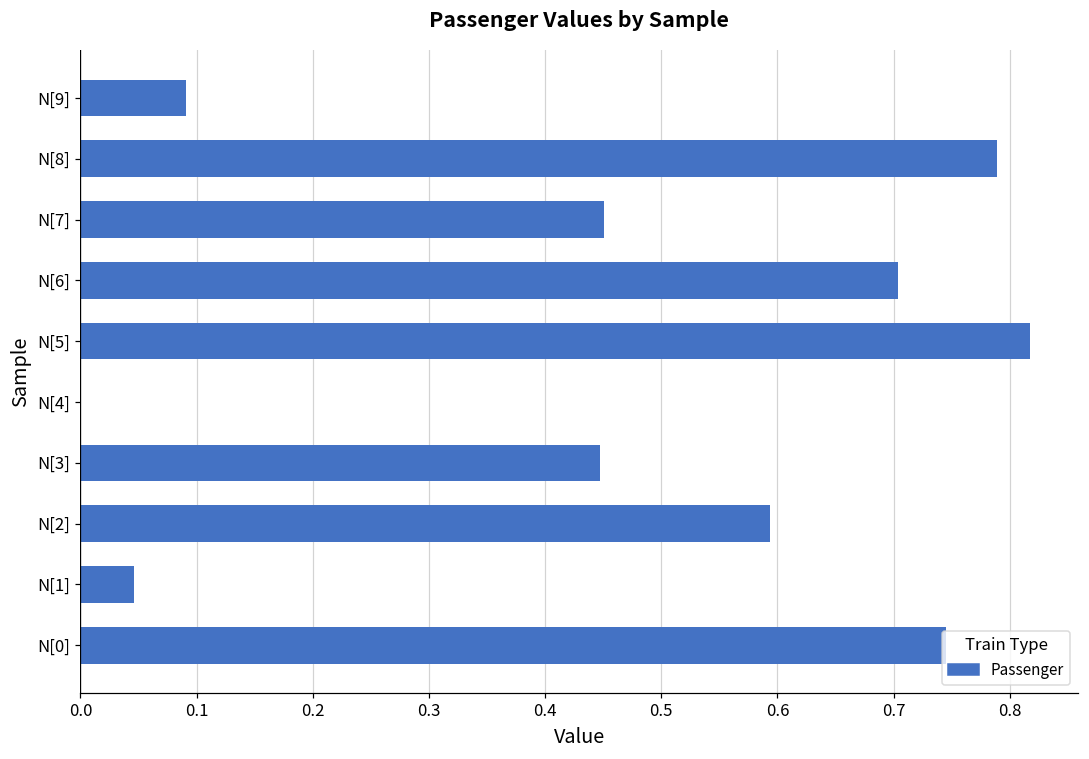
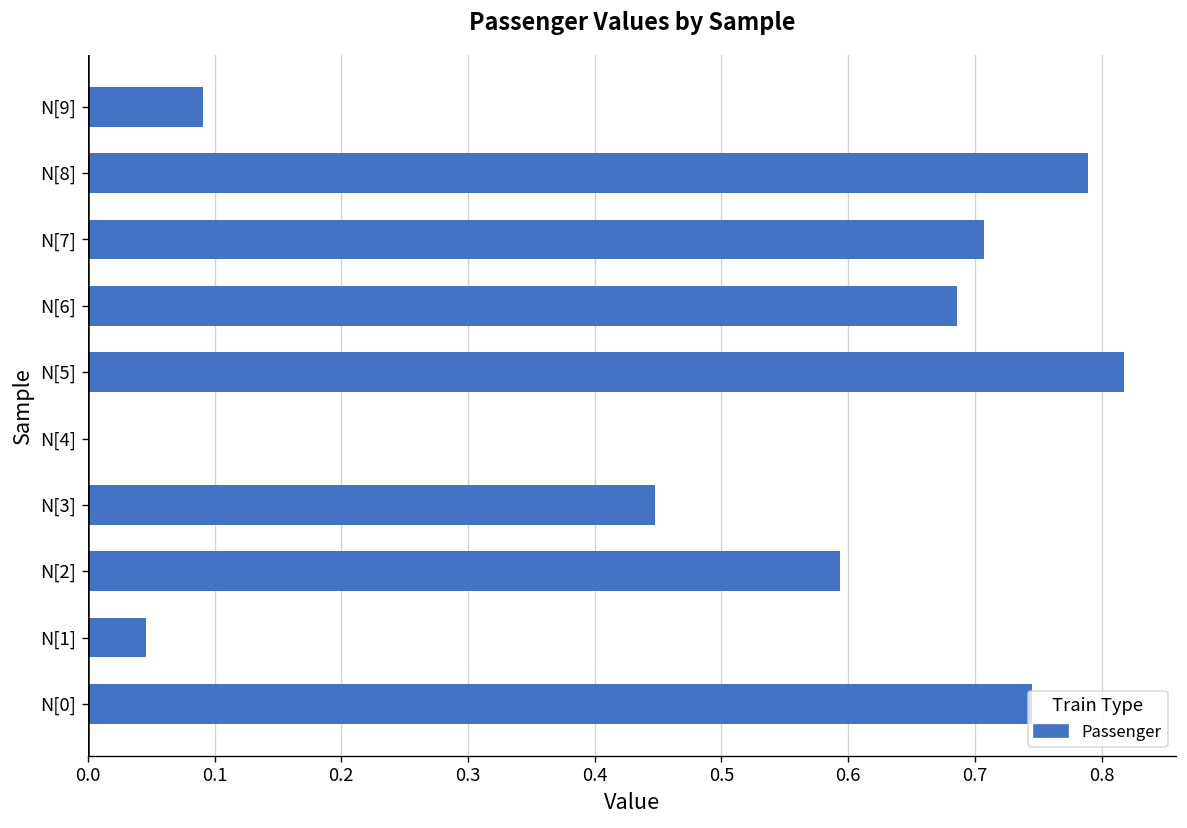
N[7]: 0.451 -> 0.707
N[6]: 0.704 -> 0.686
